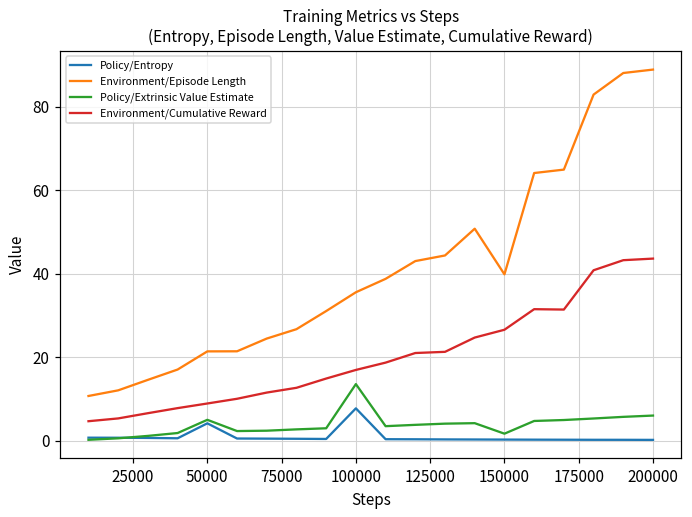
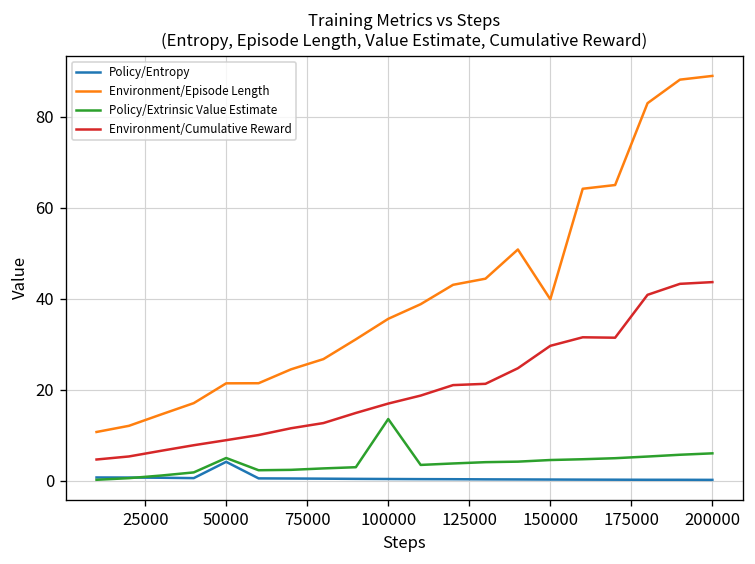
Policy/Entropy, 100000: 8 -> 0
Policy/Extrinsic Value Estimate, 150000: 2 -> 5
Environment/Cumulative Reward, 150000: 27 -> 30
